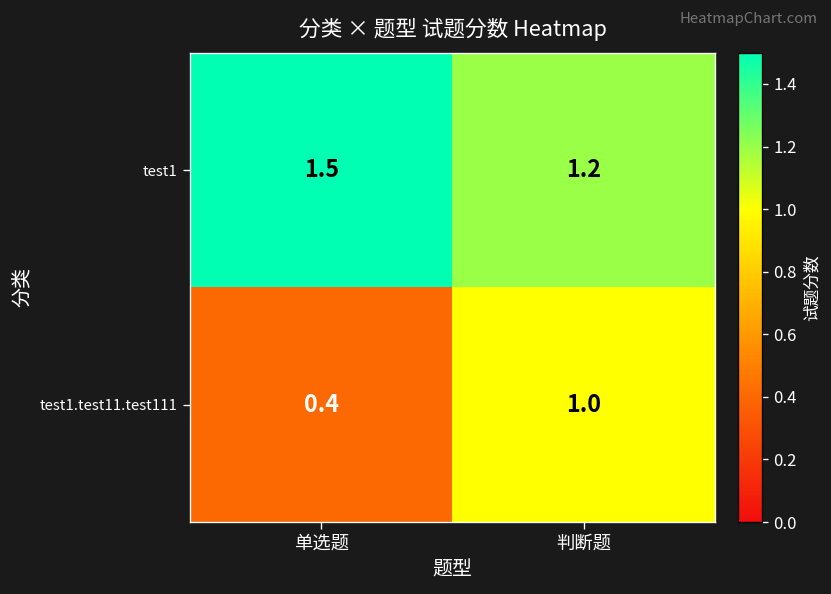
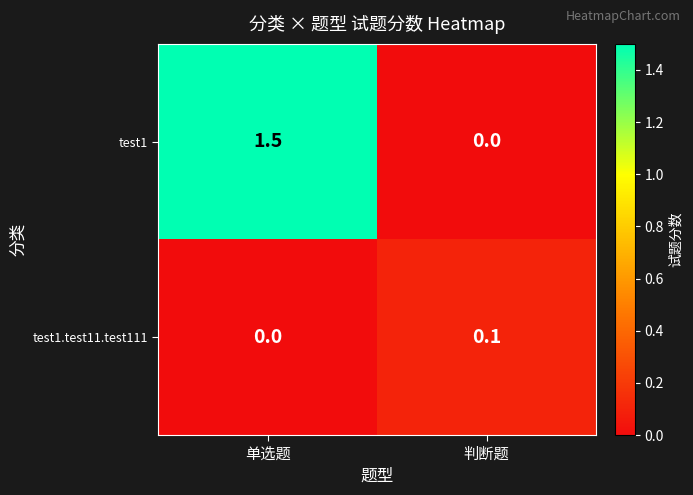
test1, 判断题: 1.2 -> 0.0
test1.test11.test111, 单选题: 0.4 -> 0.0
test1.test11.test111, 判断题: 1.0 -> 0.1
